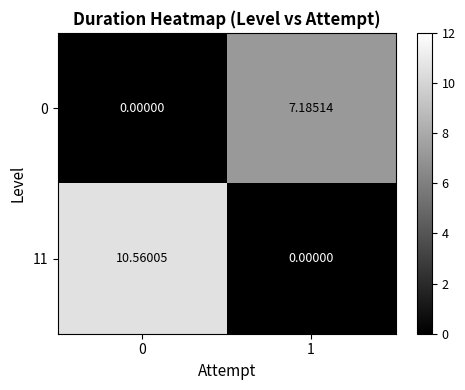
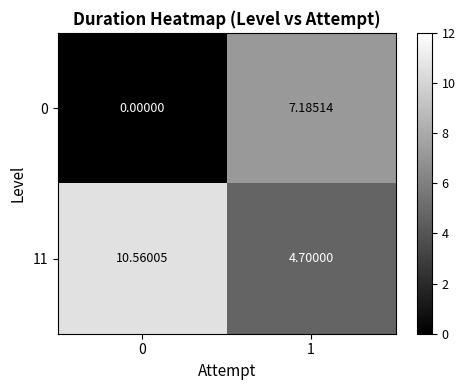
11, 1: 0.00000 -> 4.70000
